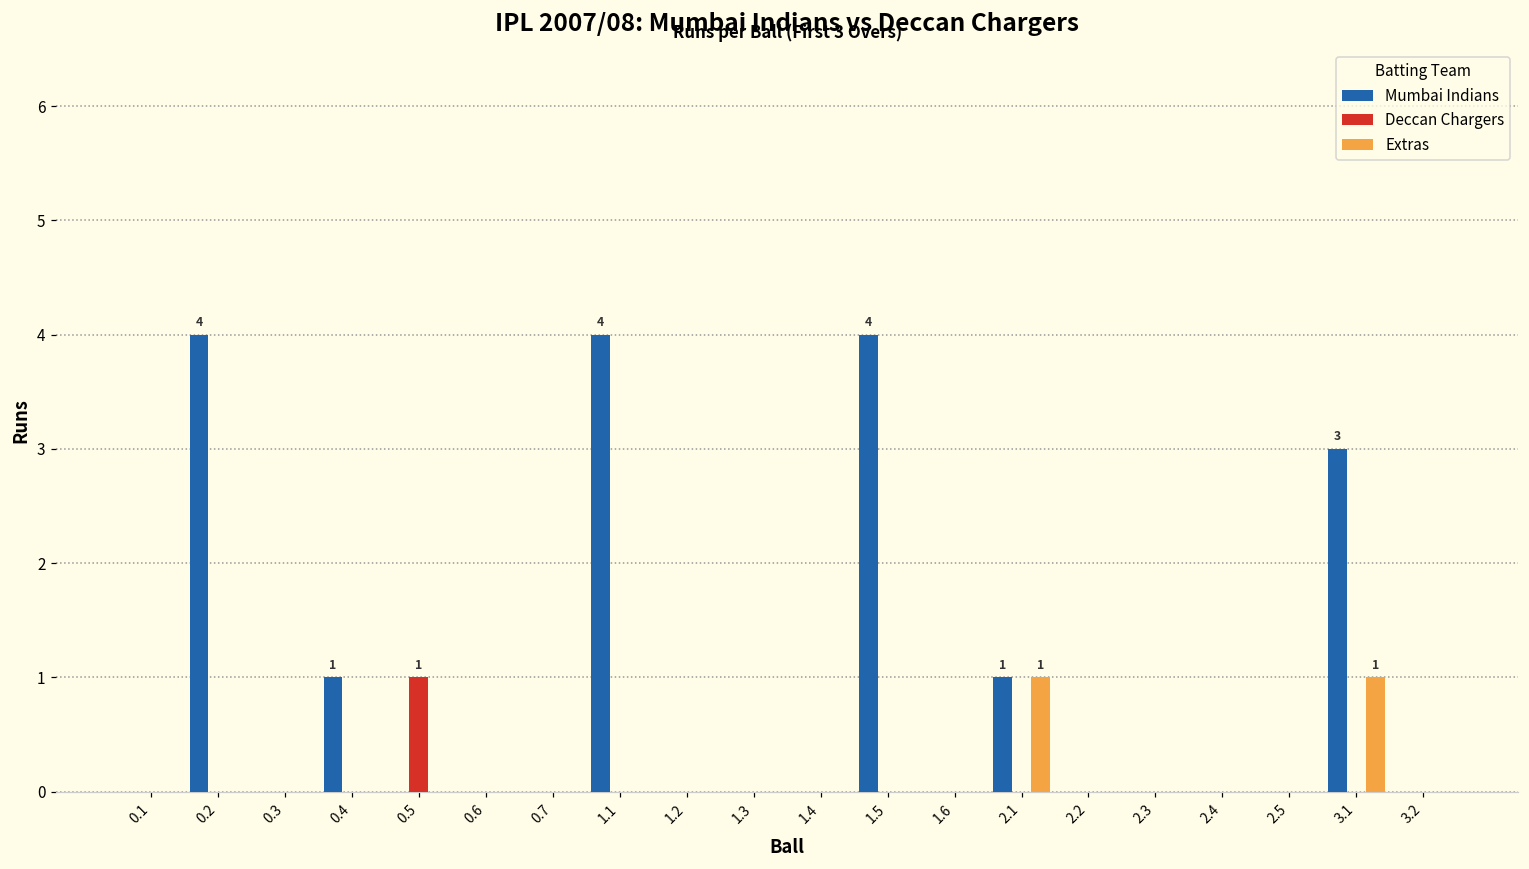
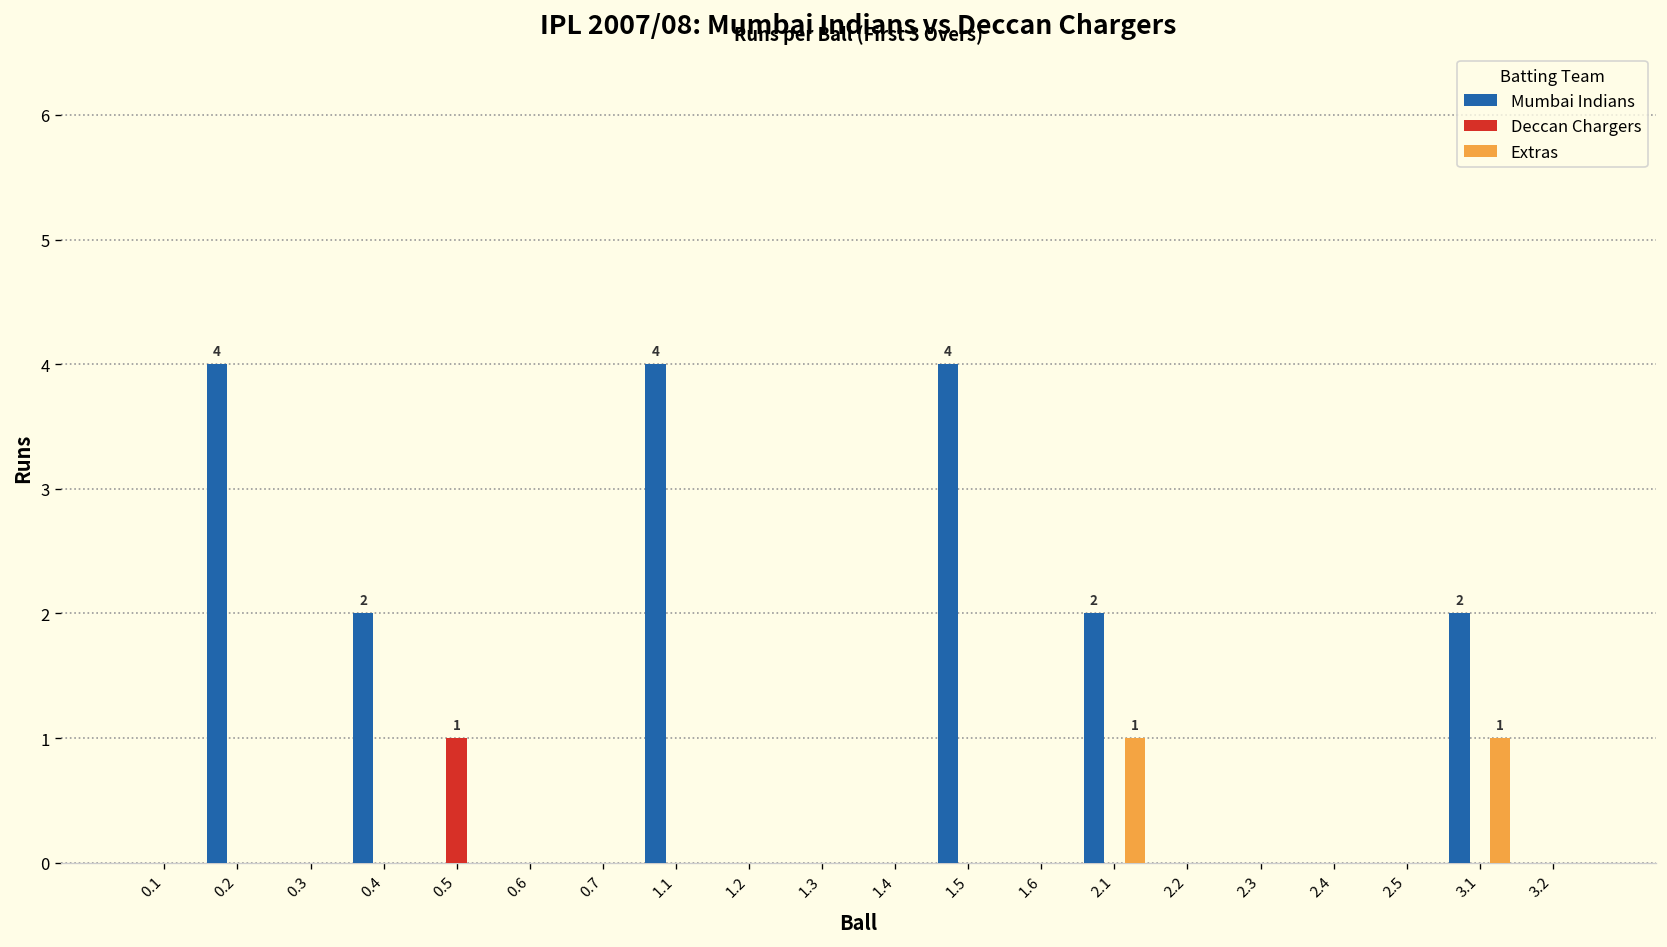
Mumbai Indians, 0.4: 1 -> 2
Mumbai Indians, 2.1: 1 -> 2
Mumbai Indians, 3.1: 3 -> 2
